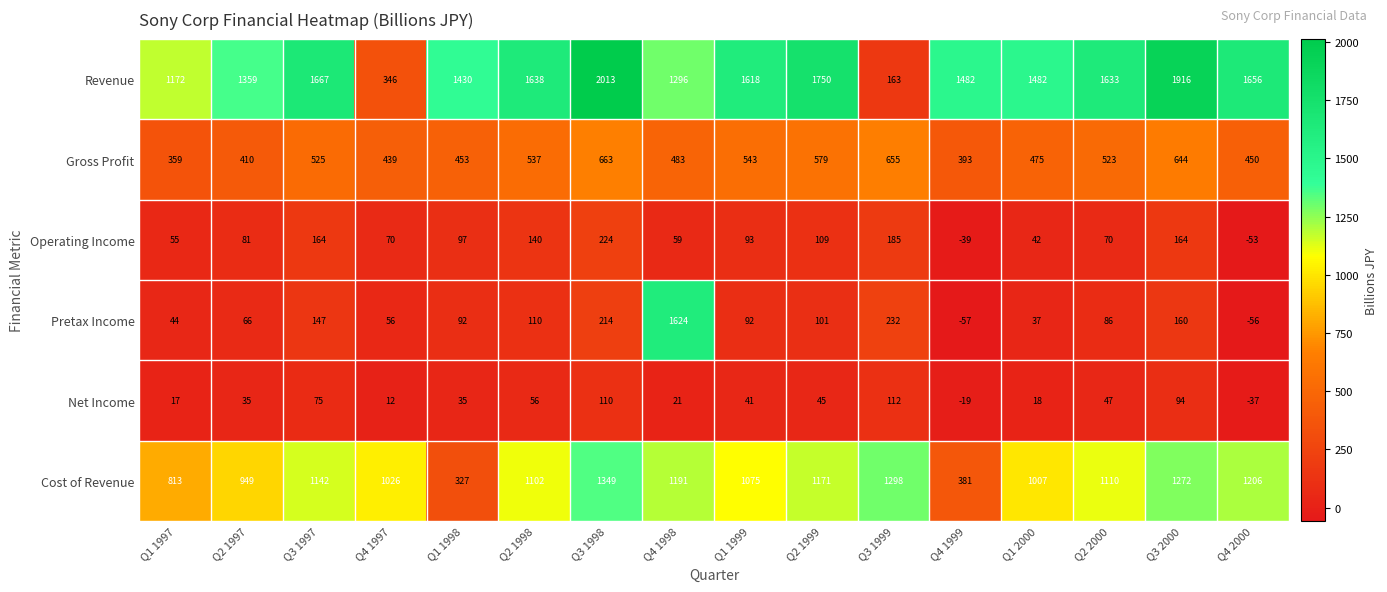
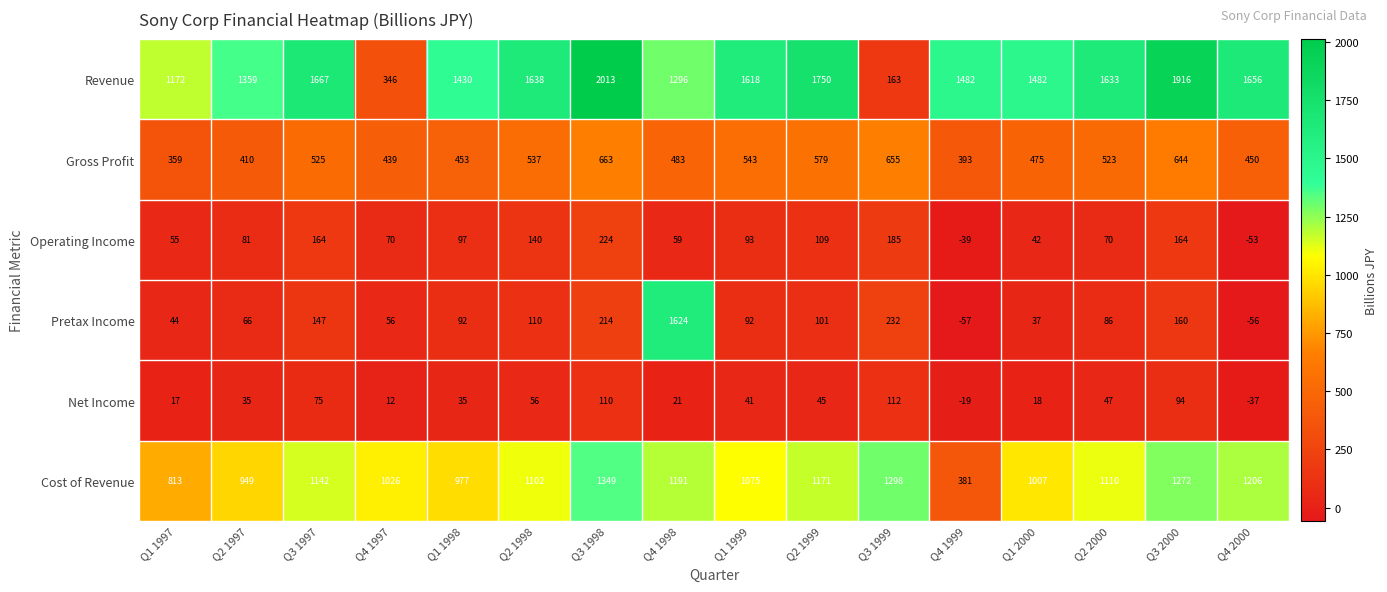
Cost of Revenue, Q1 1998: 327 -> 977
